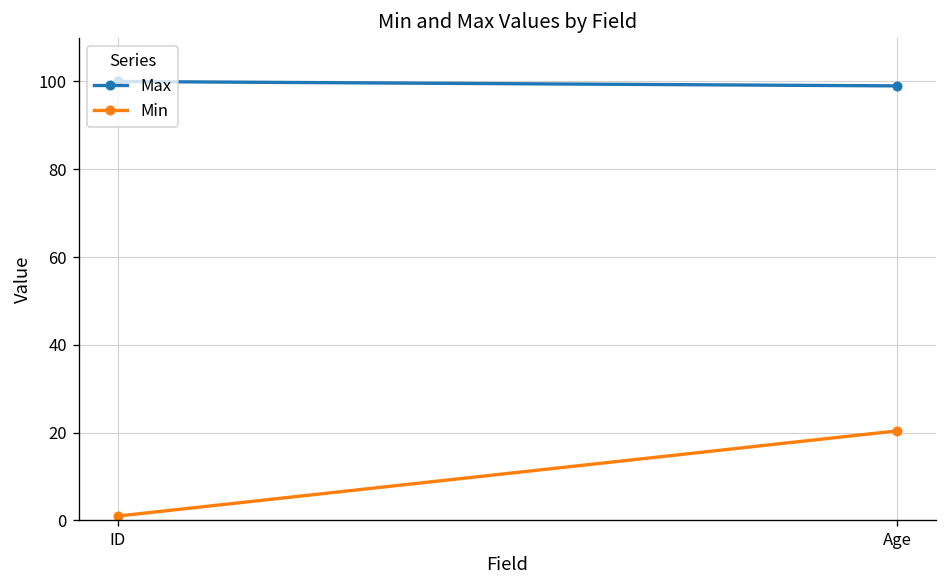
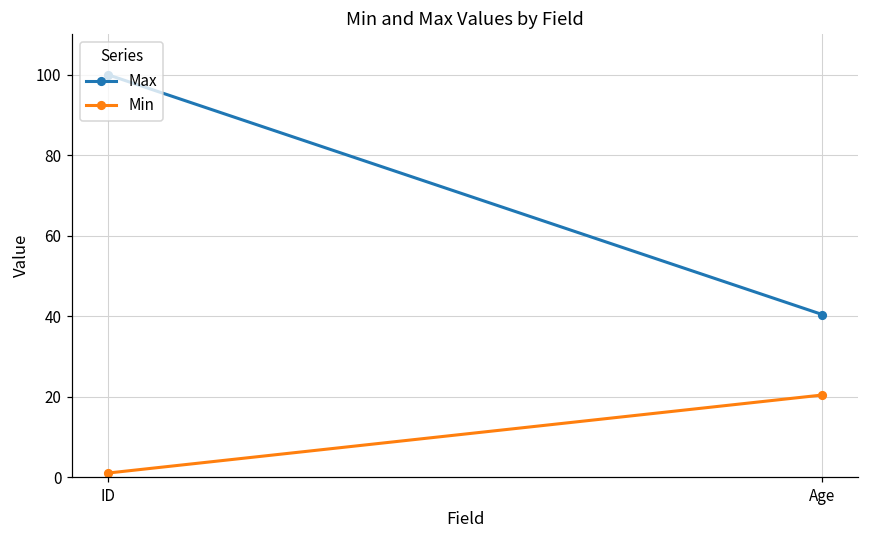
Max, Age: 99 -> 40
